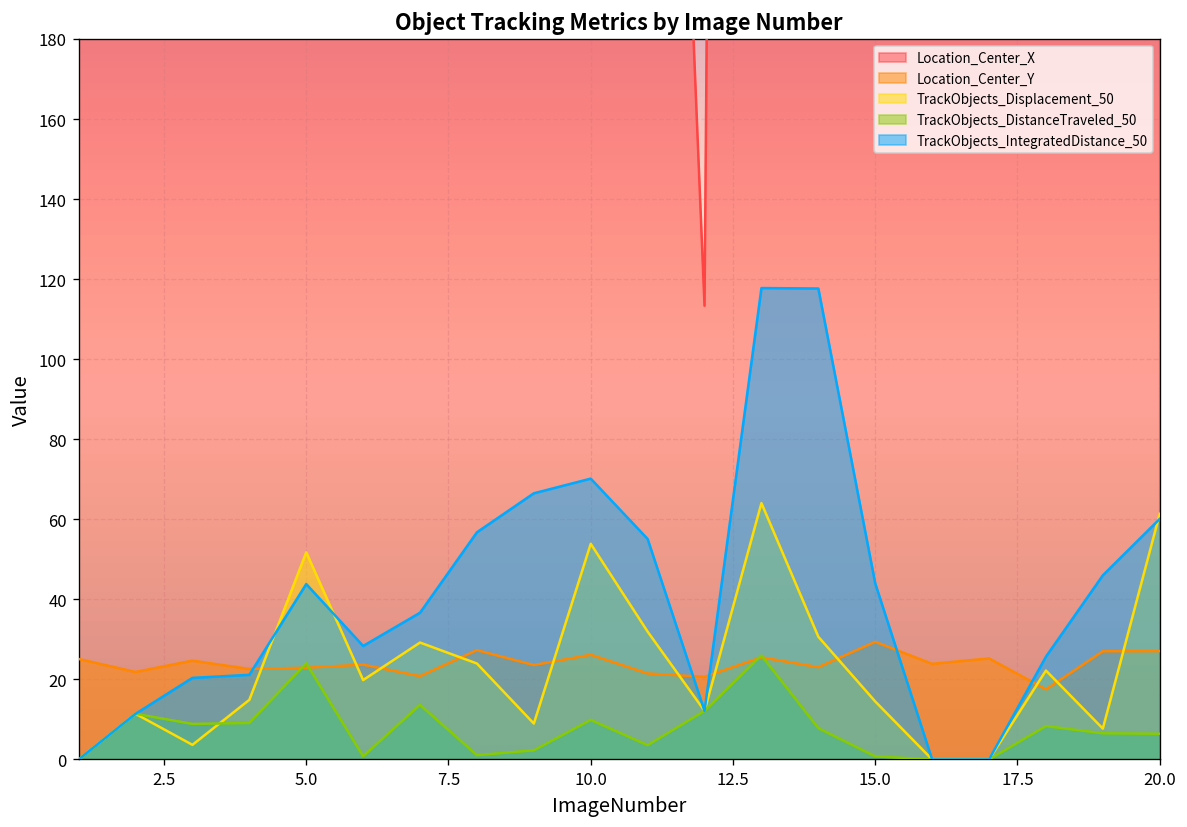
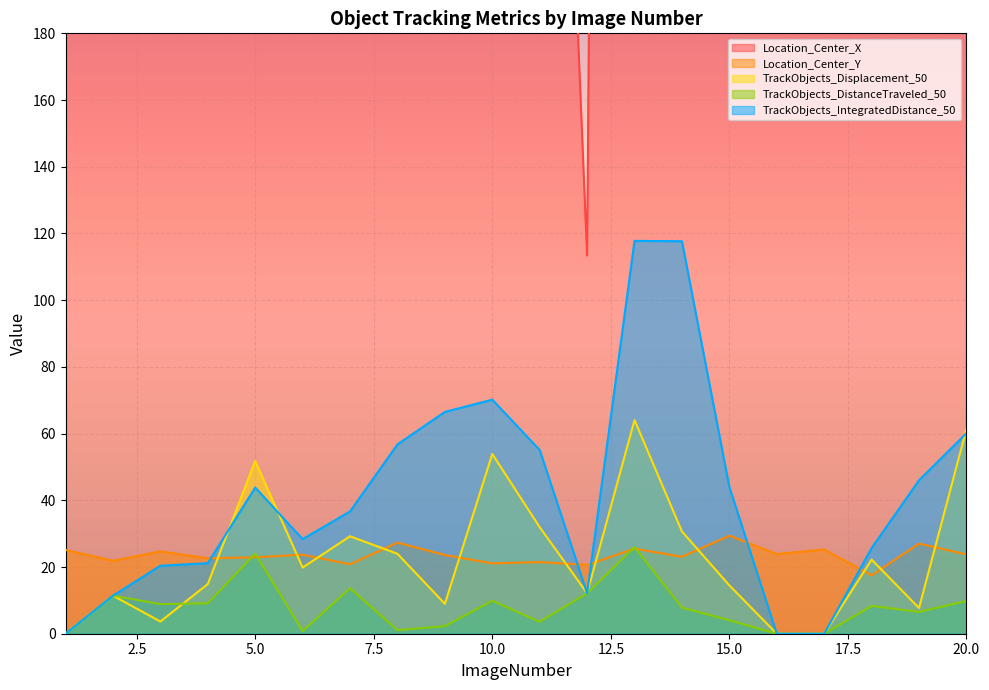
Location_Center_Y, 10.0: 26 -> 21
TrackObjects_DistanceTraveled_50, 15.0: 1 -> 4
Location_Center_Y, 20.0: 27 -> 24
TrackObjects_DistanceTraveled_50, 20.0: 6 -> 10
